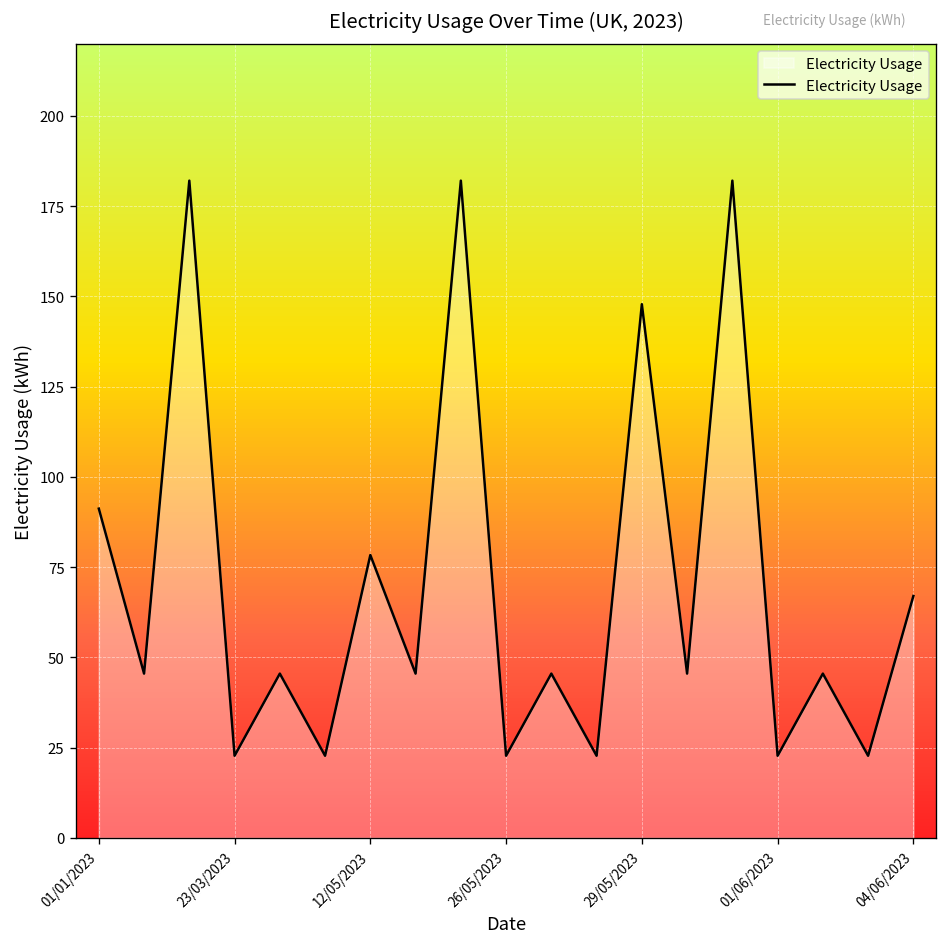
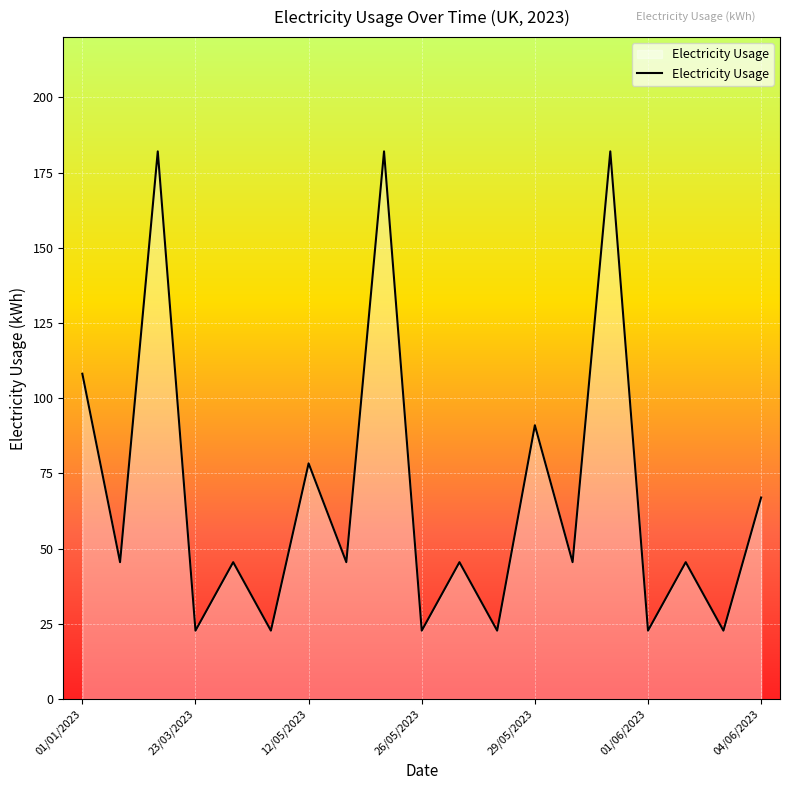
01/01/2023: 91 -> 108
29/05/2023: 148 -> 91
